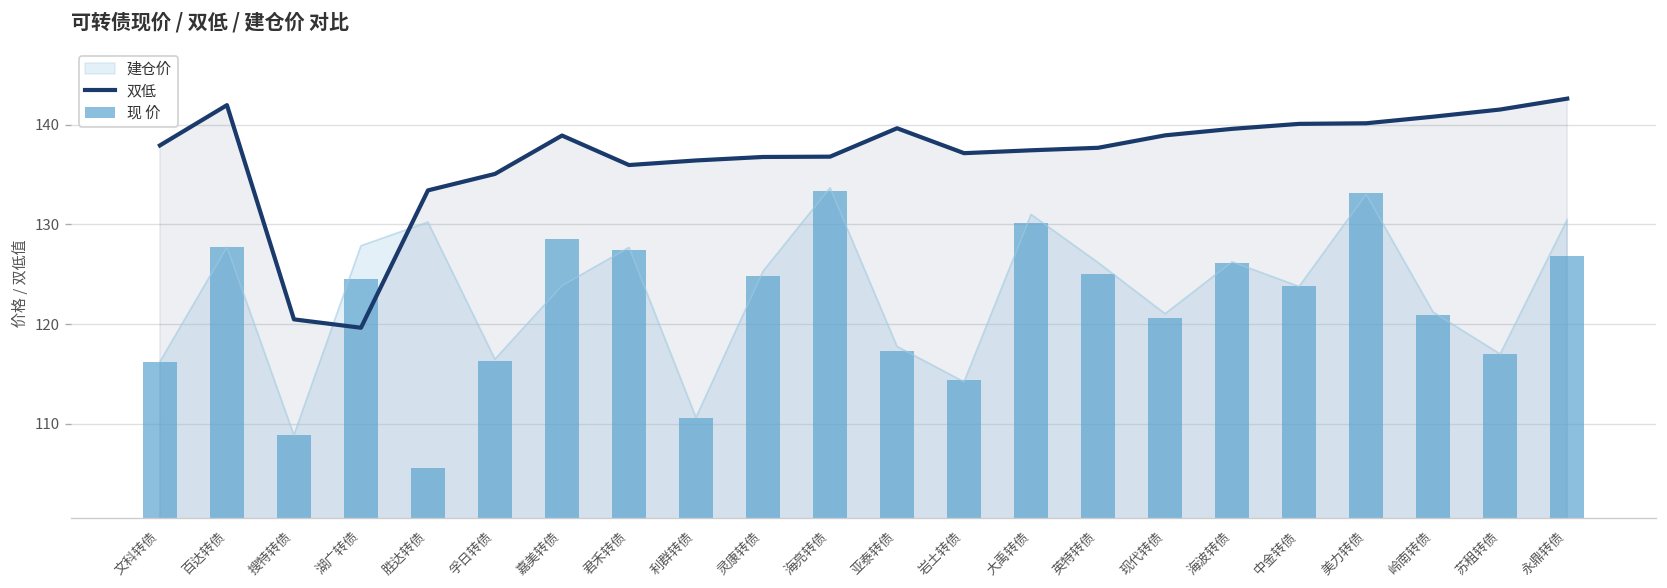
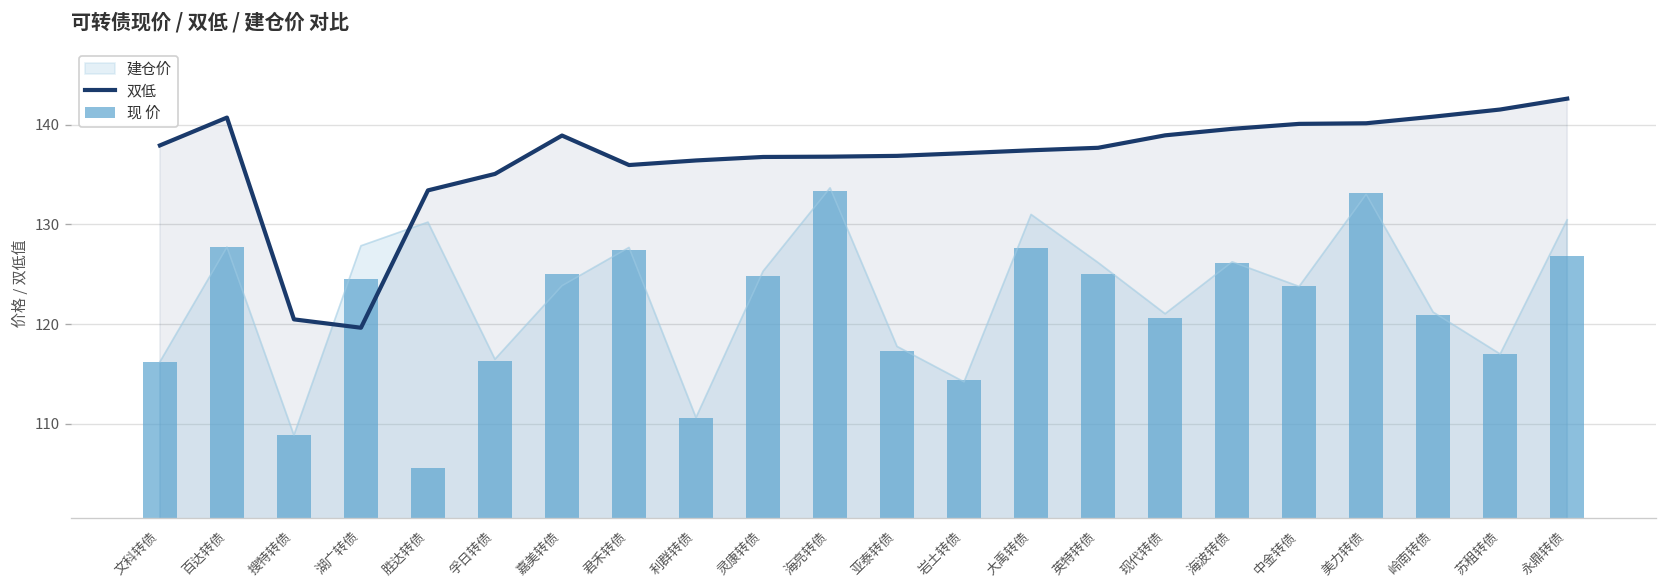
双低, 百达转债: 142 -> 141
现 价, 嘉美转债: 129 -> 125
双低, 亚泰转债: 140 -> 137
现 价, 大禹转债: 130 -> 128
